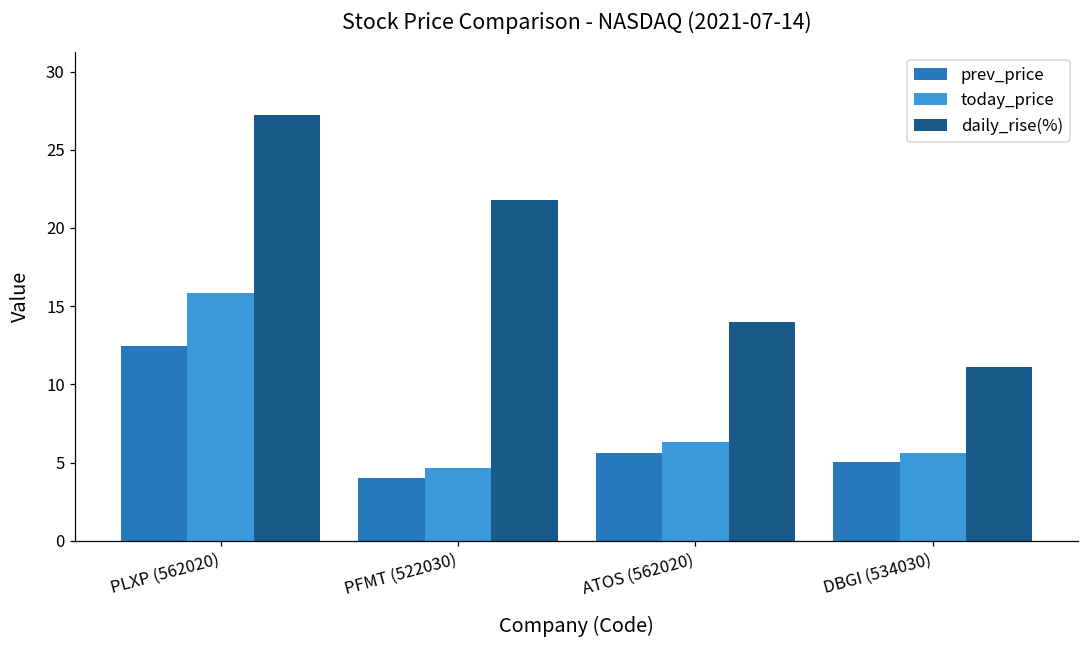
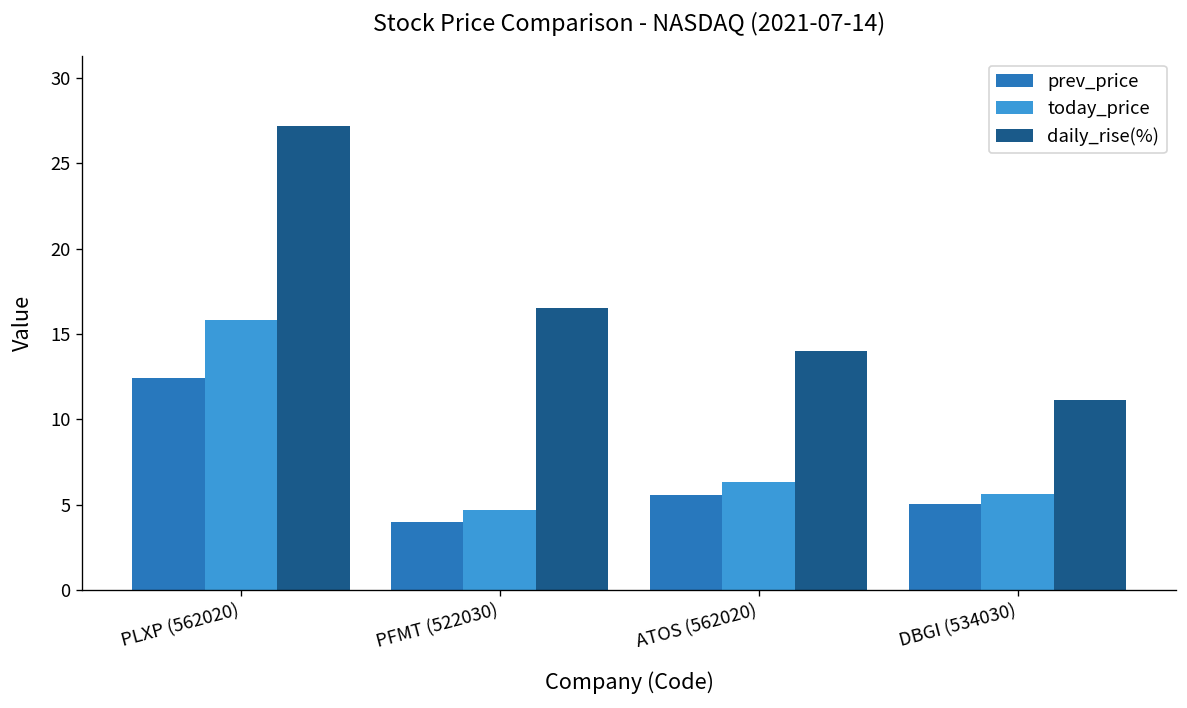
daily_rise(%), PFMT (522030): 21.8 -> 16.5
